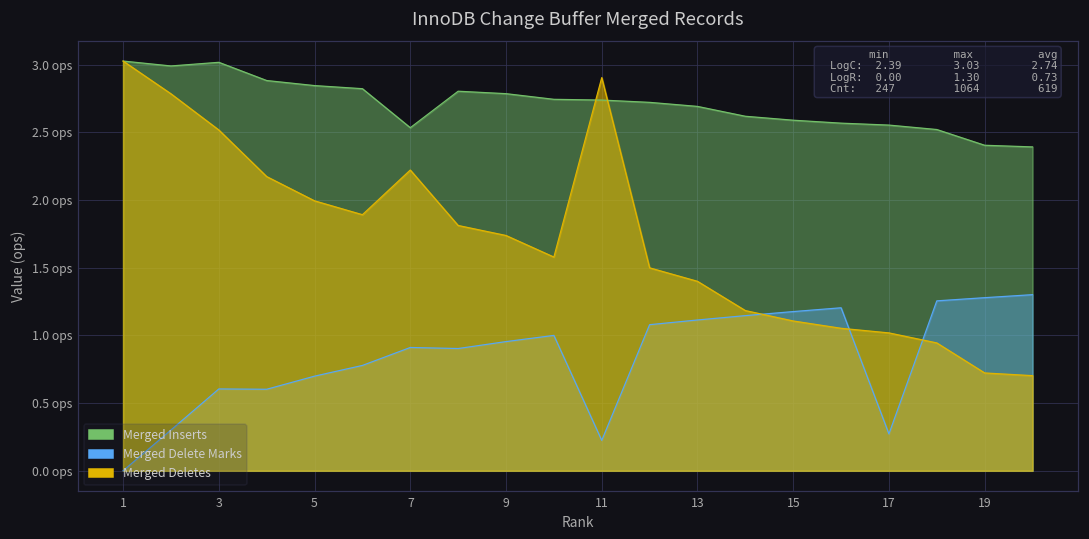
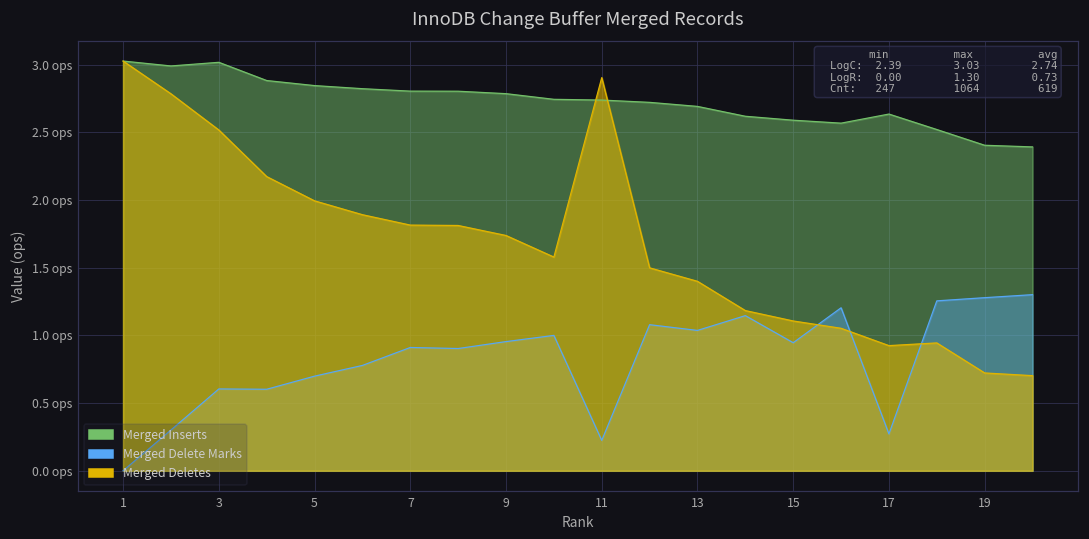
Merged Inserts, 7: 2.53 ops -> 2.80 ops
Merged Deletes, 7: 2.22 ops -> 1.82 ops
Merged Delete Marks, 13: 1.11 ops -> 1.04 ops
Merged Delete Marks, 15: 1.18 ops -> 0.95 ops
Merged Inserts, 17: 2.55 ops -> 2.64 ops
Merged Deletes, 17: 1.02 ops -> 0.92 ops
